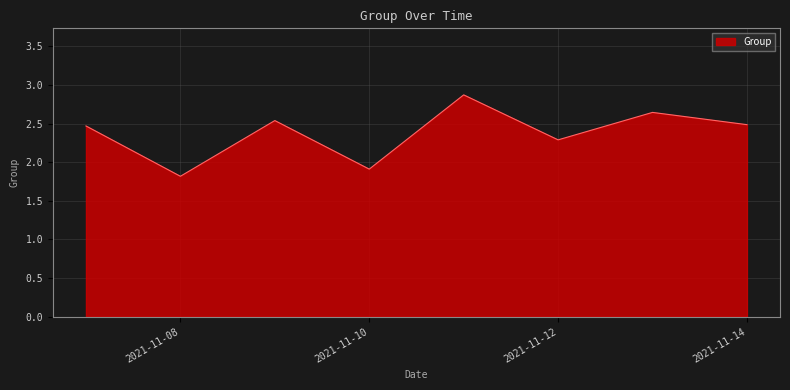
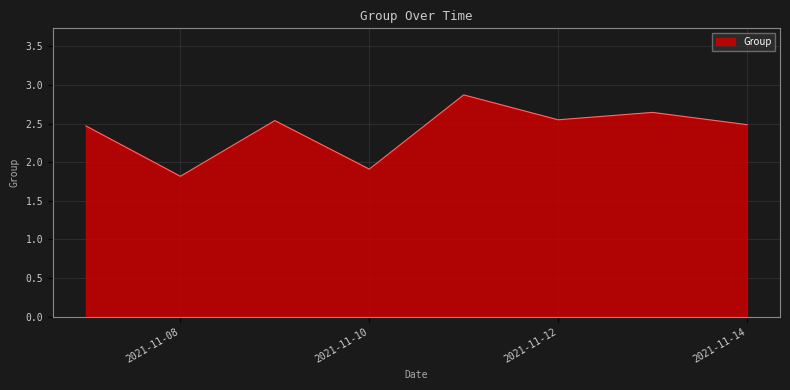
2021-11-12: 2.3 -> 2.6
